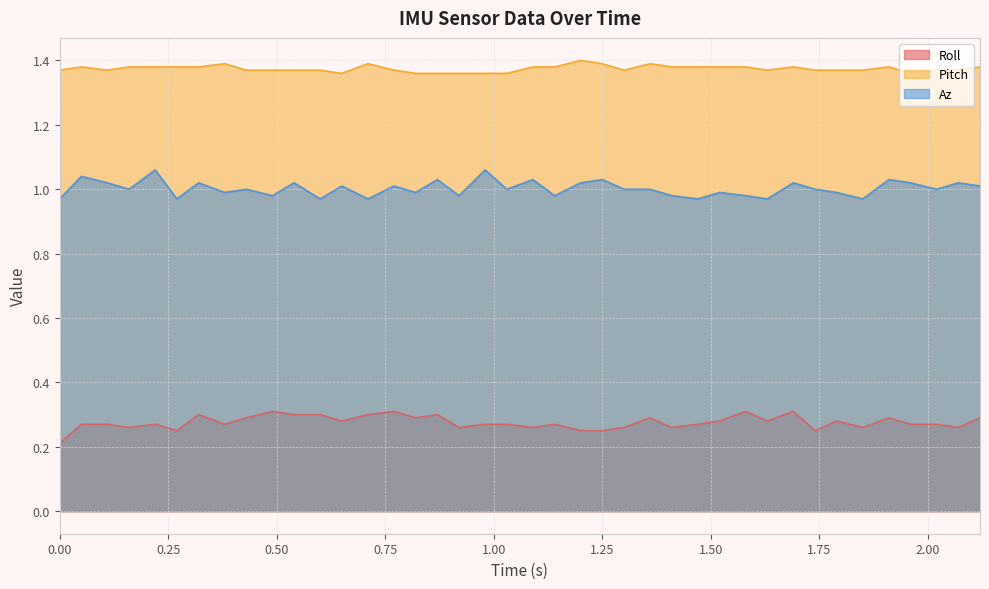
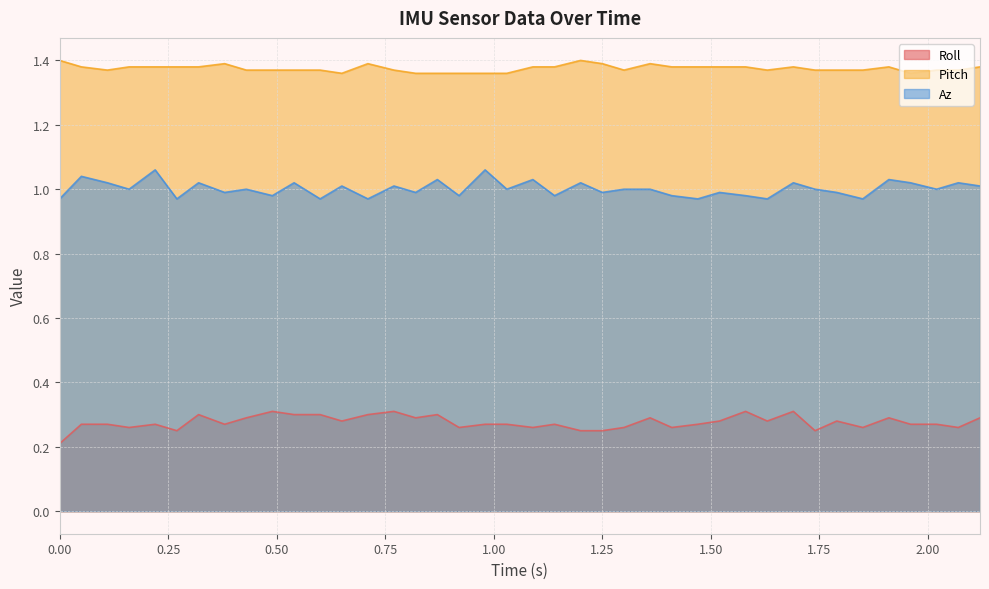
Pitch, 0.00: 1.37 -> 1.40
Az, 1.25: 1.03 -> 0.99
